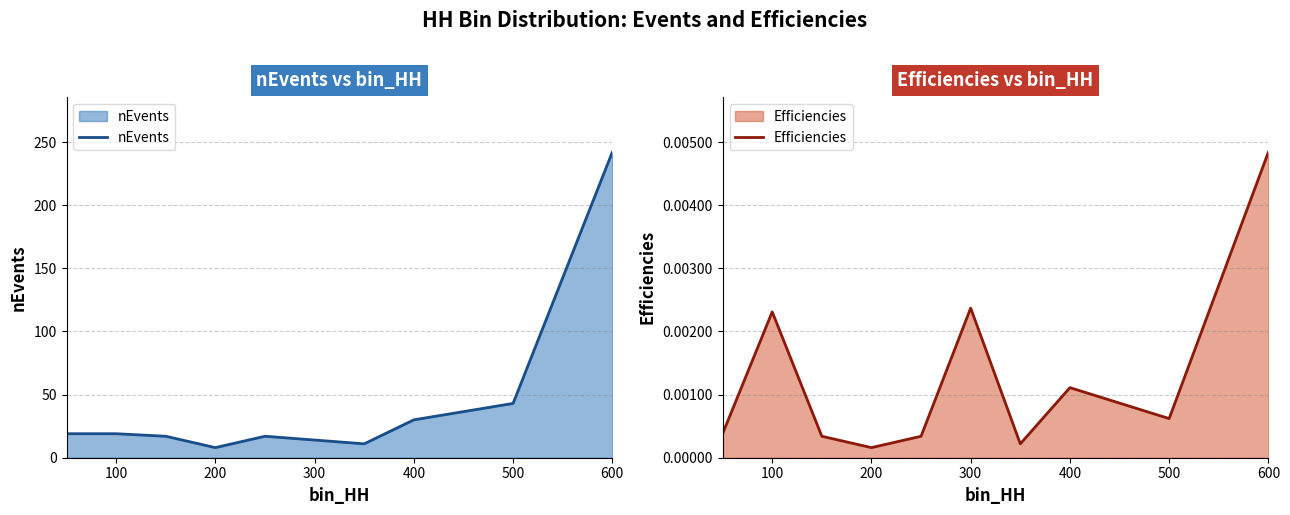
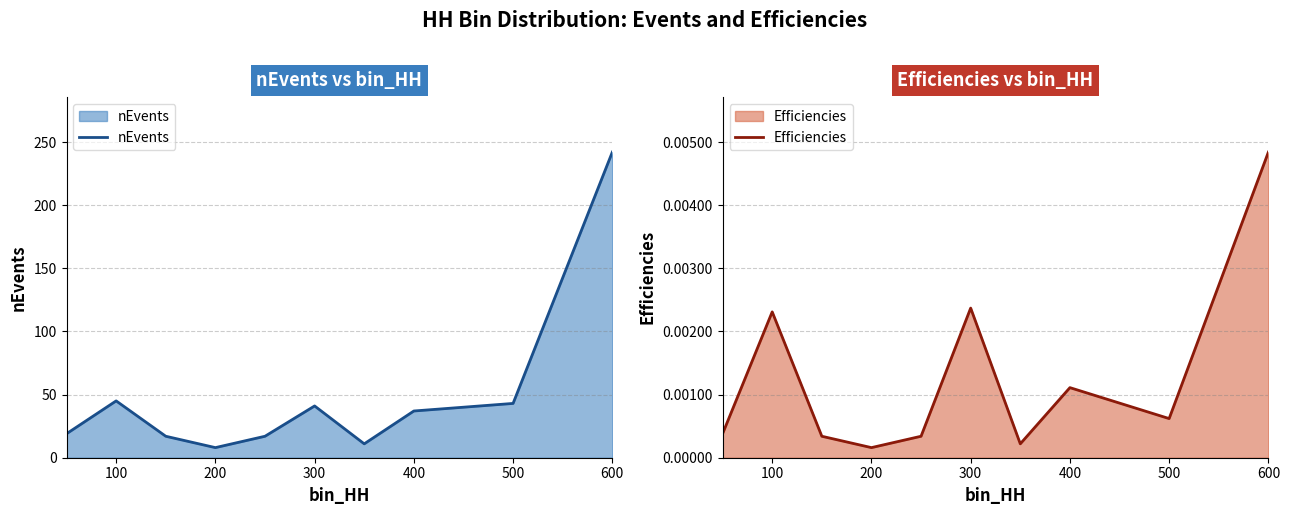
nEvents vs bin_HH, 100: 19 -> 45
nEvents vs bin_HH, 300: 14 -> 41
nEvents vs bin_HH, 400: 30 -> 37
